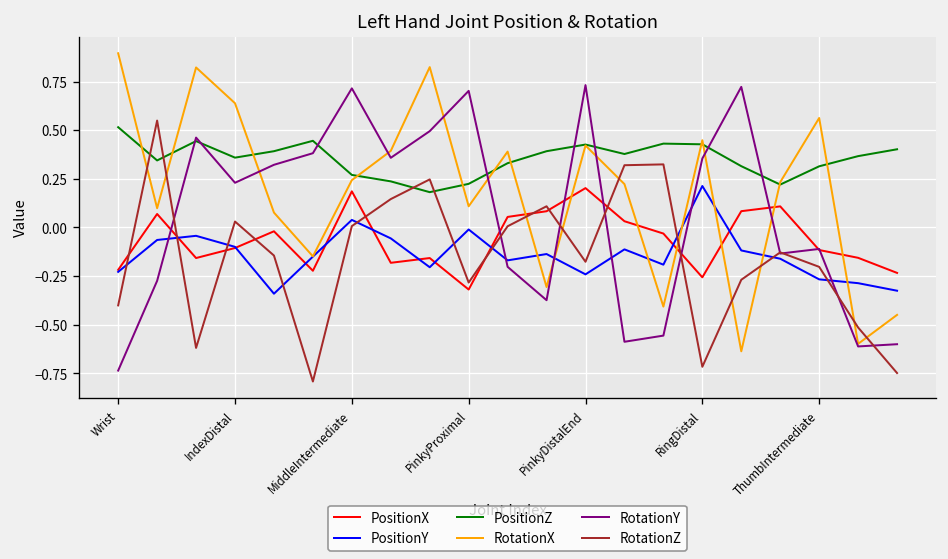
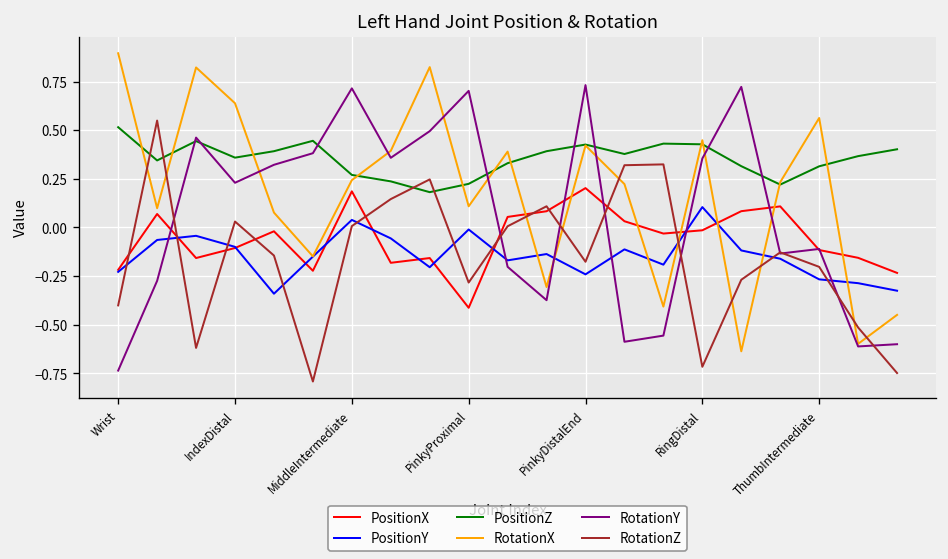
PositionX, PinkyProximal: -0.32 -> -0.41
PositionX, RingDistal: -0.26 -> -0.01
PositionY, RingDistal: 0.21 -> 0.10
